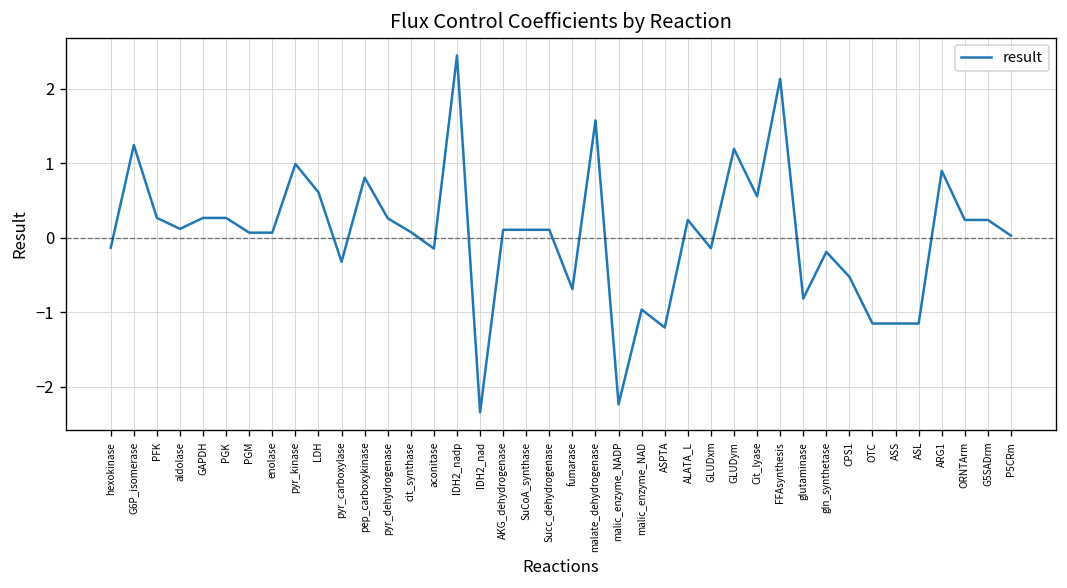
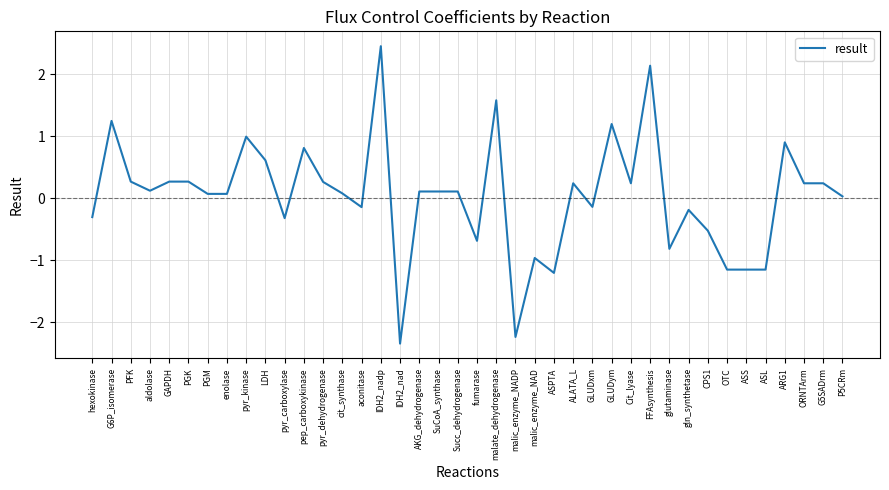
hexokinase: -0.1 -> -0.3
Cit_lyase: 0.6 -> 0.2
